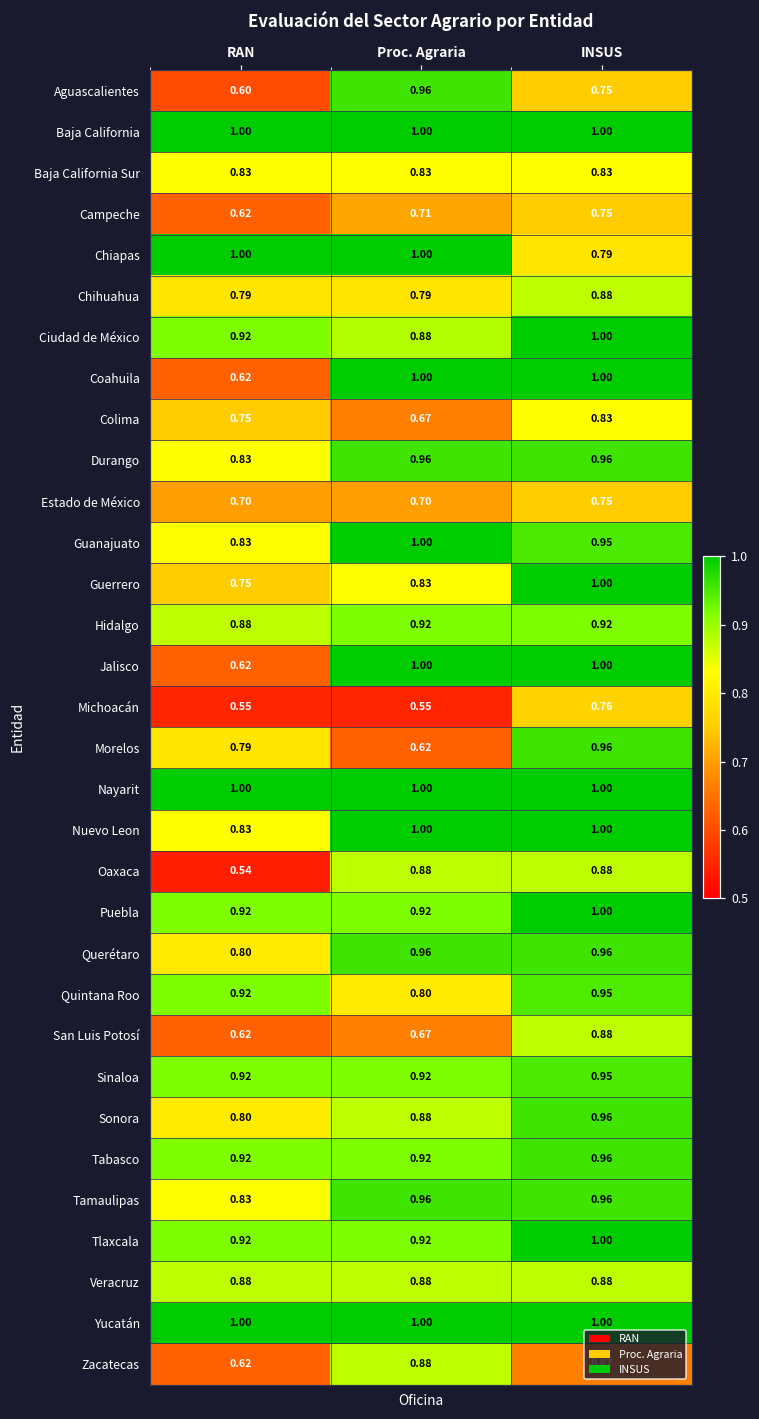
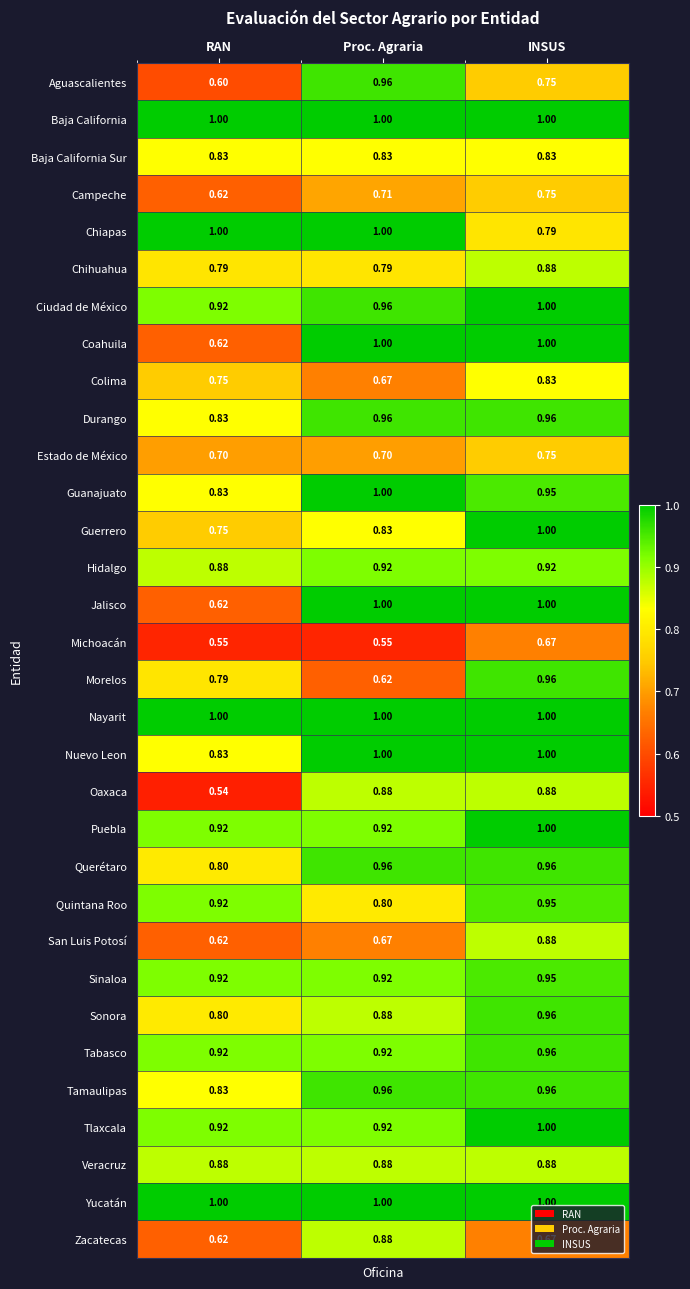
Ciudad de México, Proc. Agraria: 0.88 -> 0.96
Michoacán, INSUS: 0.76 -> 0.67
